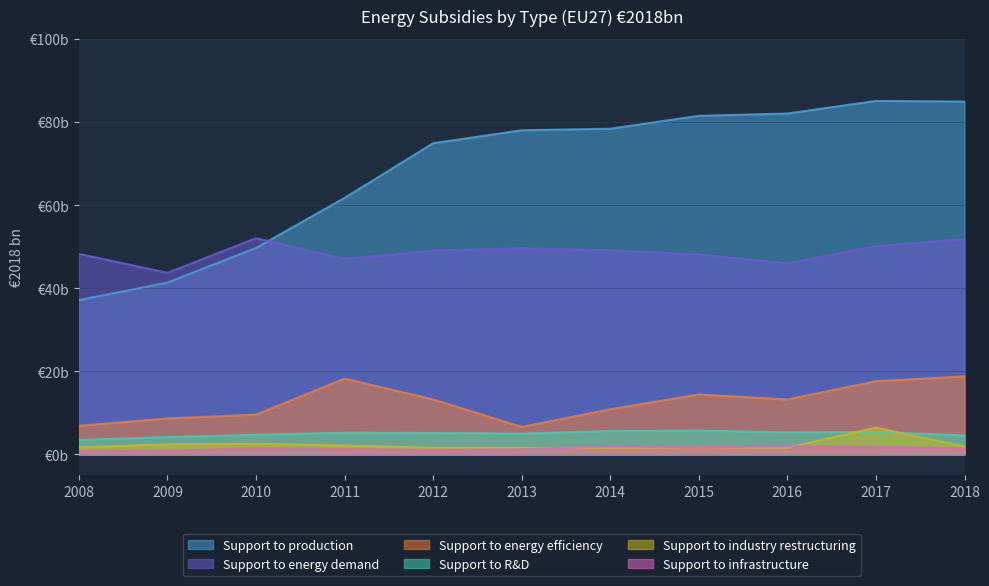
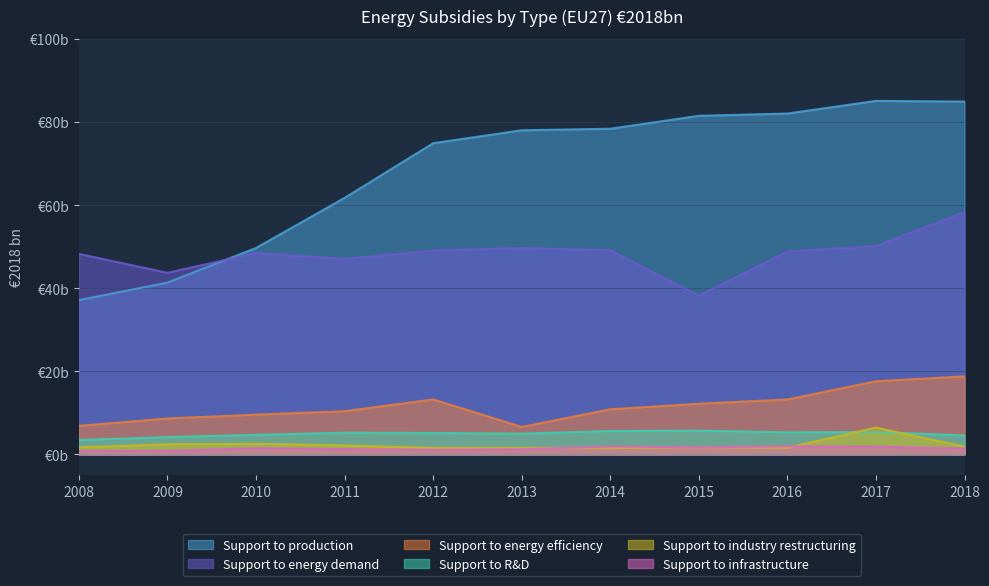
Support to energy demand, 2010: €52b -> €48b
Support to energy efficiency, 2011: €18b -> €10b
Support to energy demand, 2015: €48b -> €38b
Support to energy efficiency, 2015: €14b -> €12b
Support to energy demand, 2016: €46b -> €49b
Support to energy demand, 2018: €52b -> €58b
